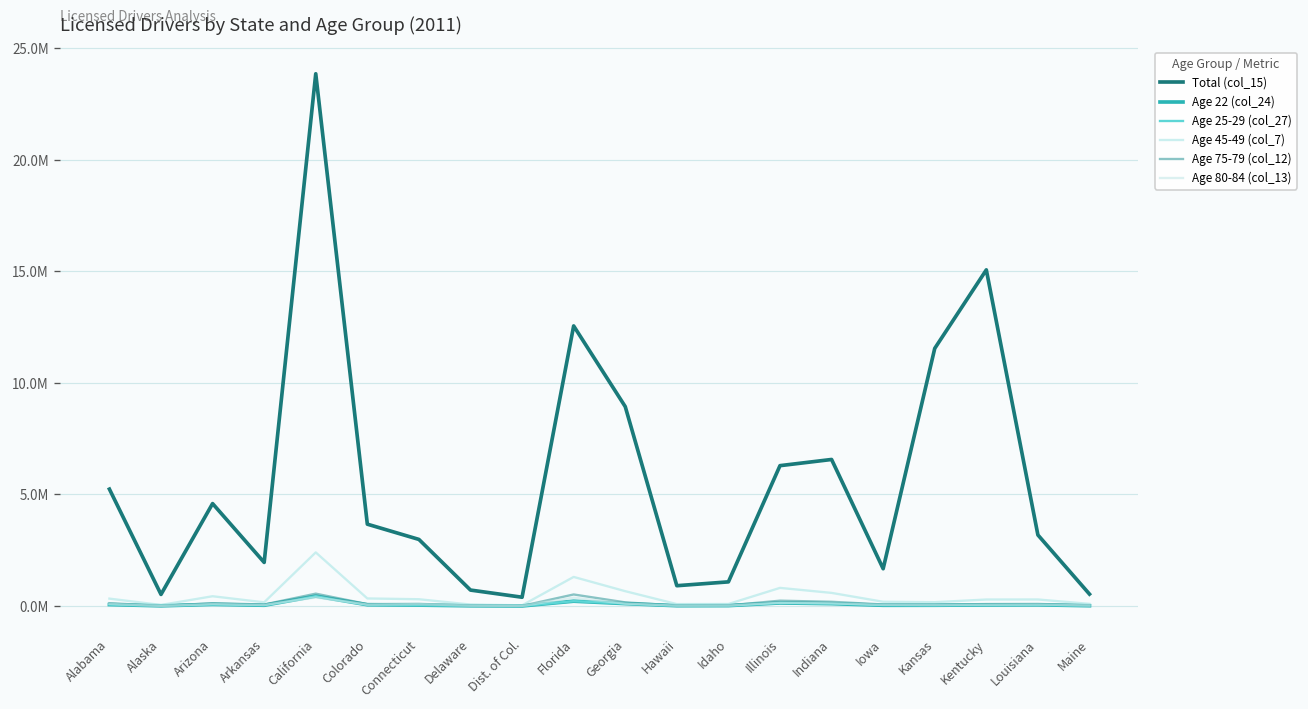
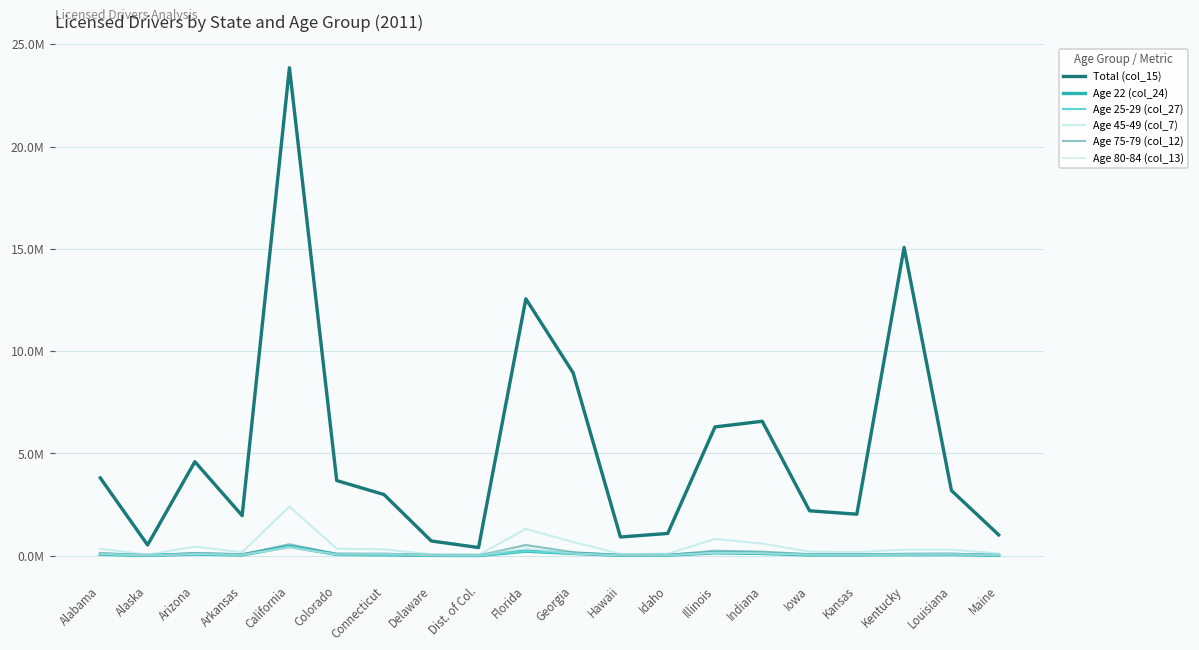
Total (col_15), Alabama: 5200000 -> 3800000
Total (col_15), Iowa: 1700000 -> 2200000
Total (col_15), Kansas: 11500000 -> 2000000
Total (col_15), Maine: 500000 -> 1000000
